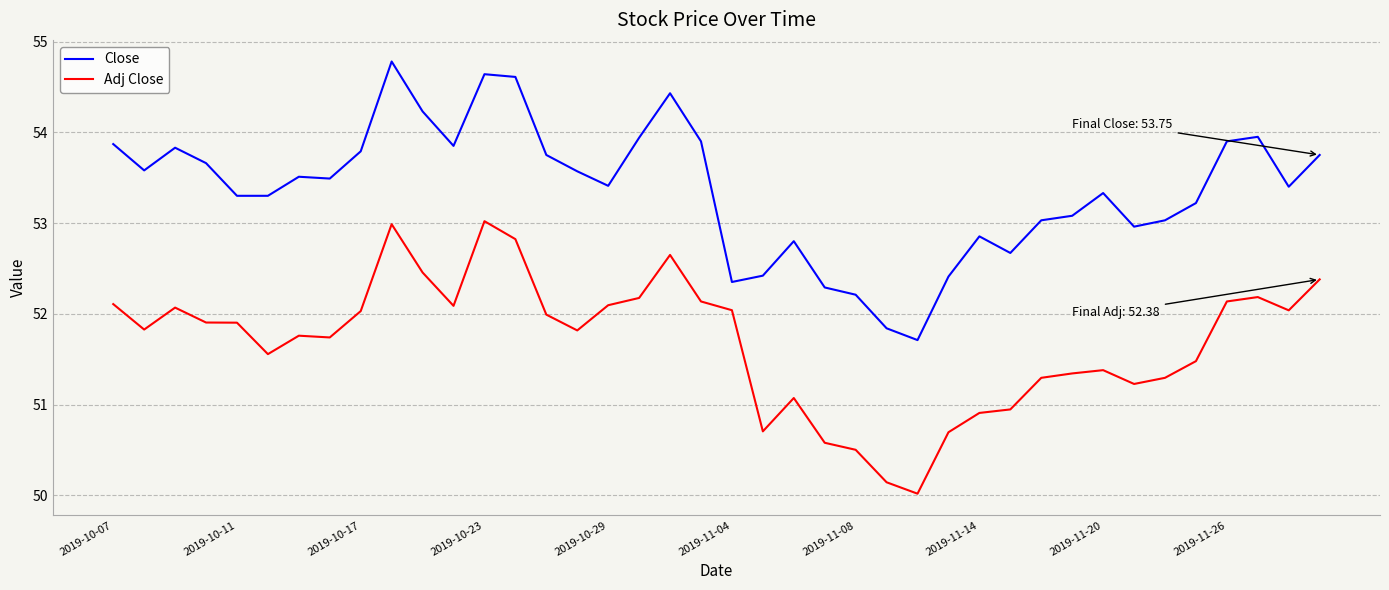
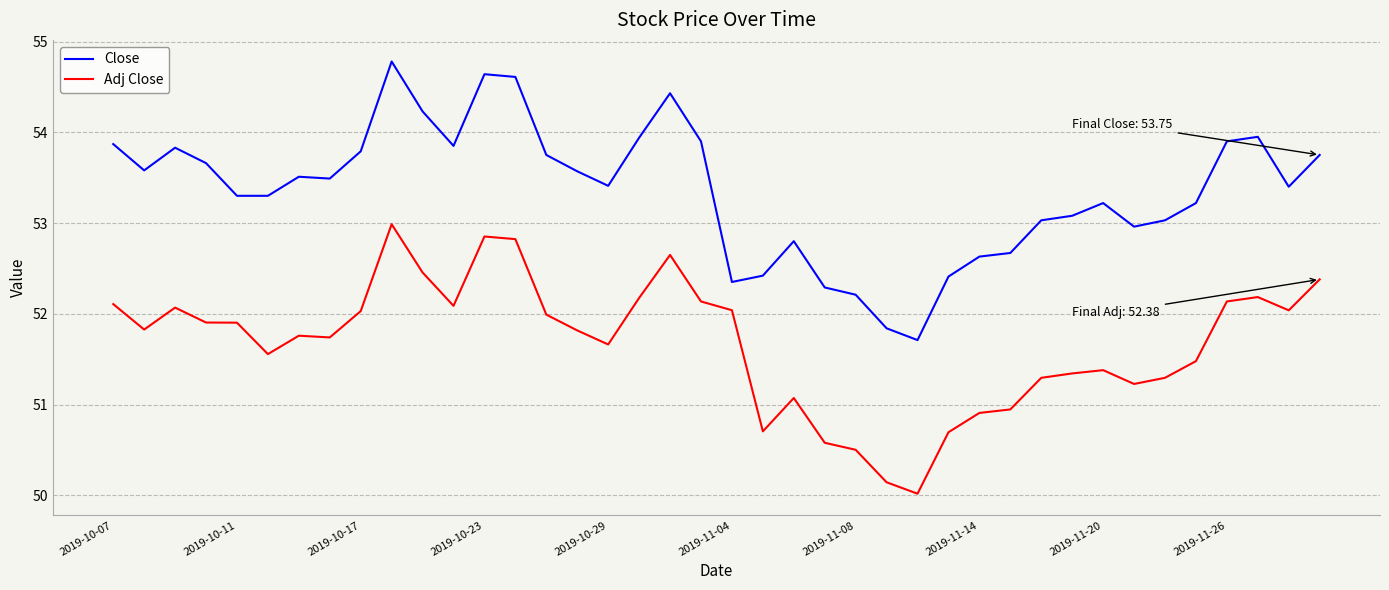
Adj Close, 2019-10-23: 53.0 -> 52.9
Adj Close, 2019-10-29: 52.1 -> 51.7
Close, 2019-11-14: 52.9 -> 52.6
Close, 2019-11-20: 53.3 -> 53.2
